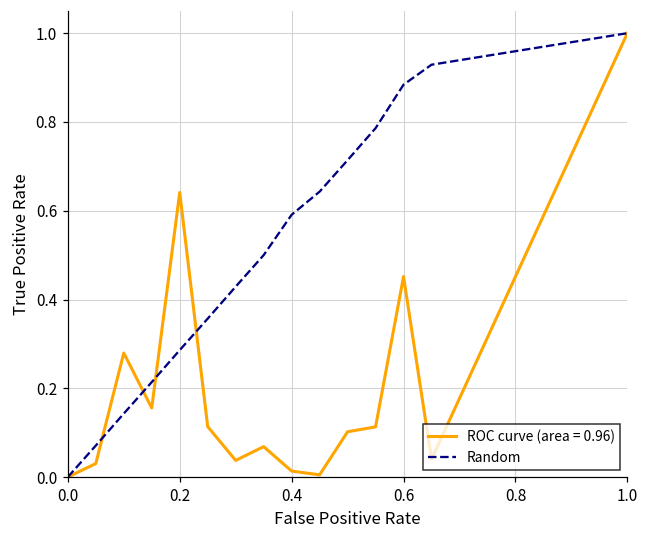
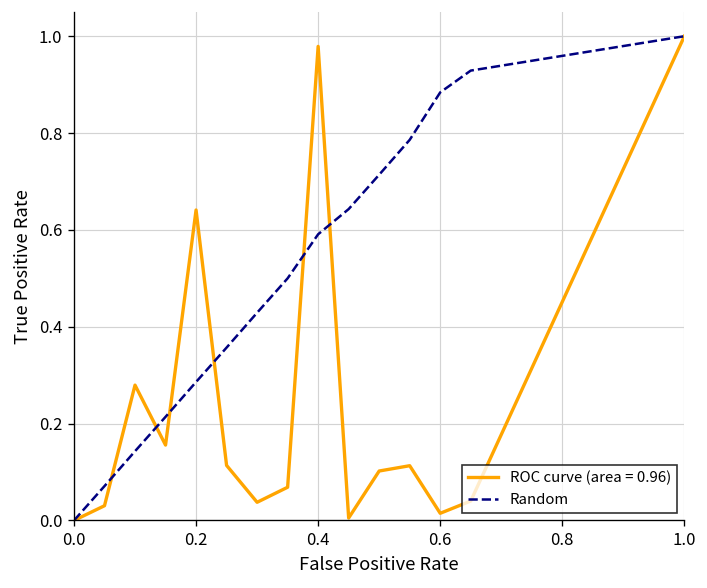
ROC curve (area = 0.96), 0.4: 0.01 -> 0.98
ROC curve (area = 0.96), 0.6: 0.45 -> 0.01
